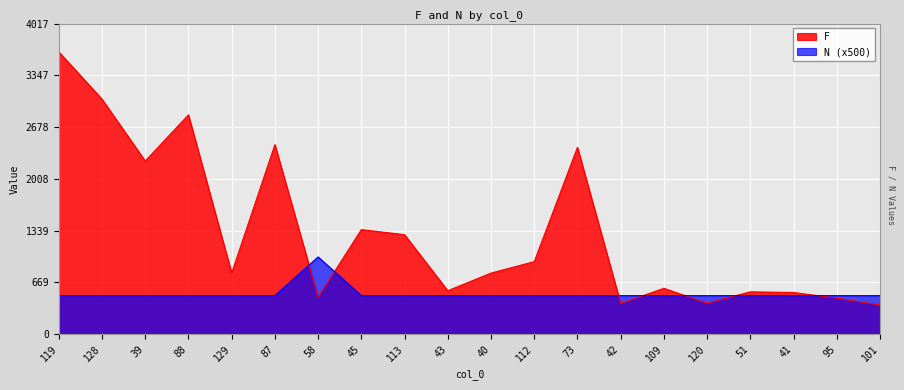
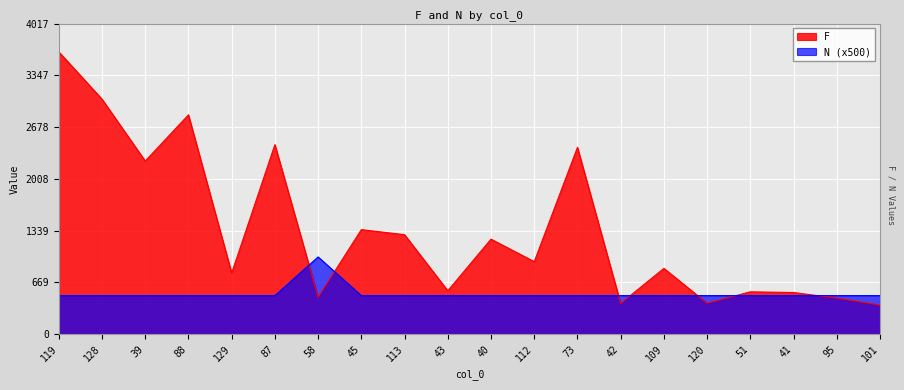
F, 40: 800 -> 1200
F, 109: 600 -> 900
